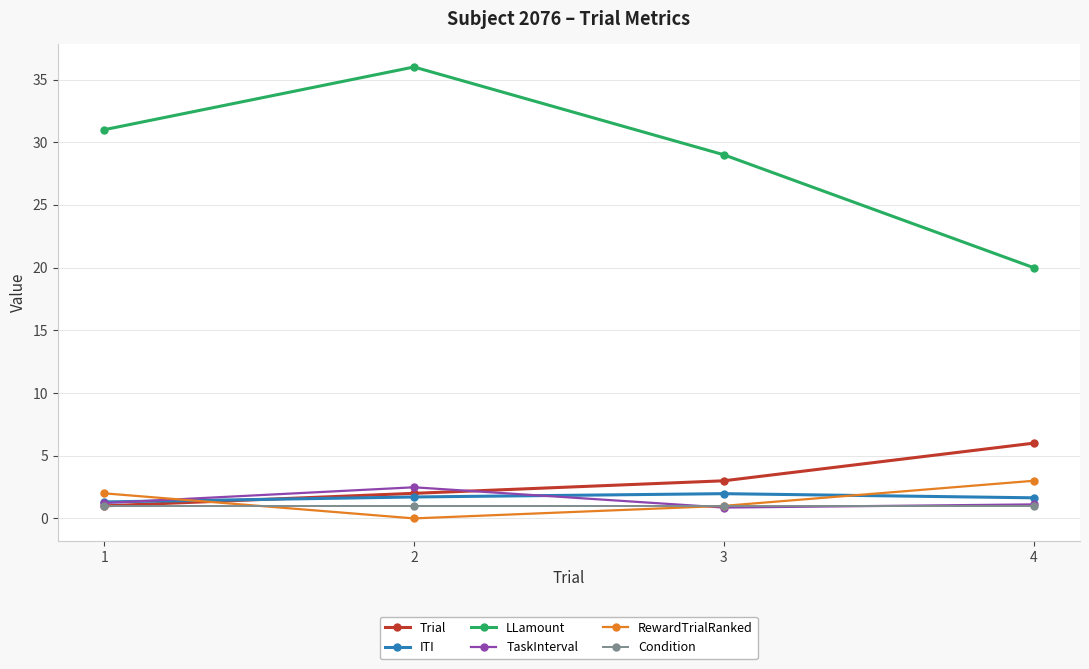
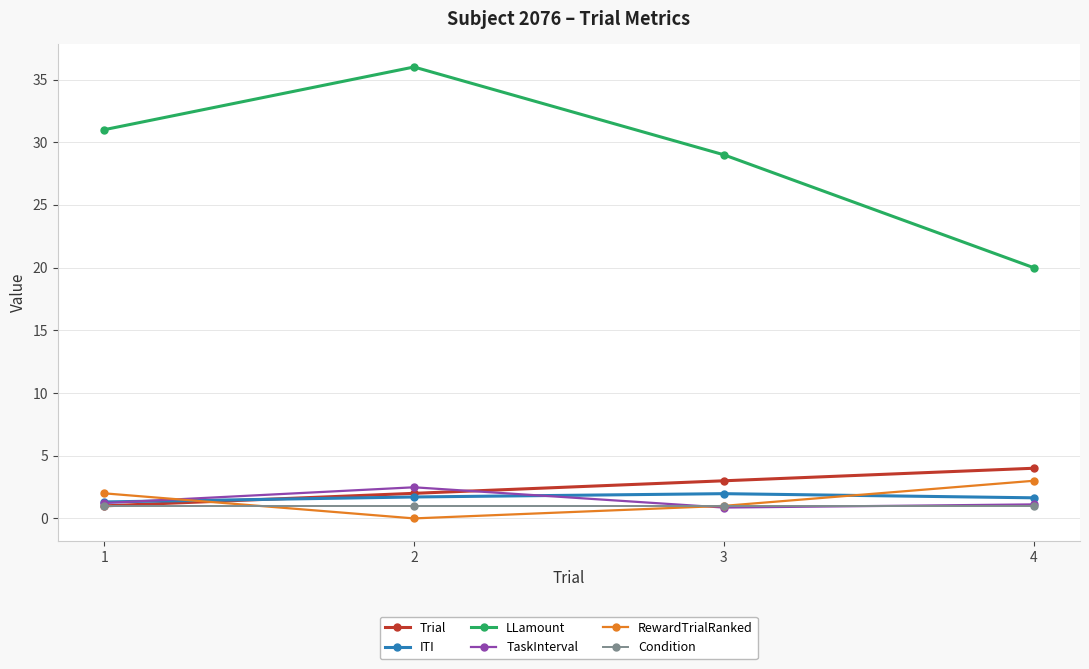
Trial, 4: 6 -> 4
